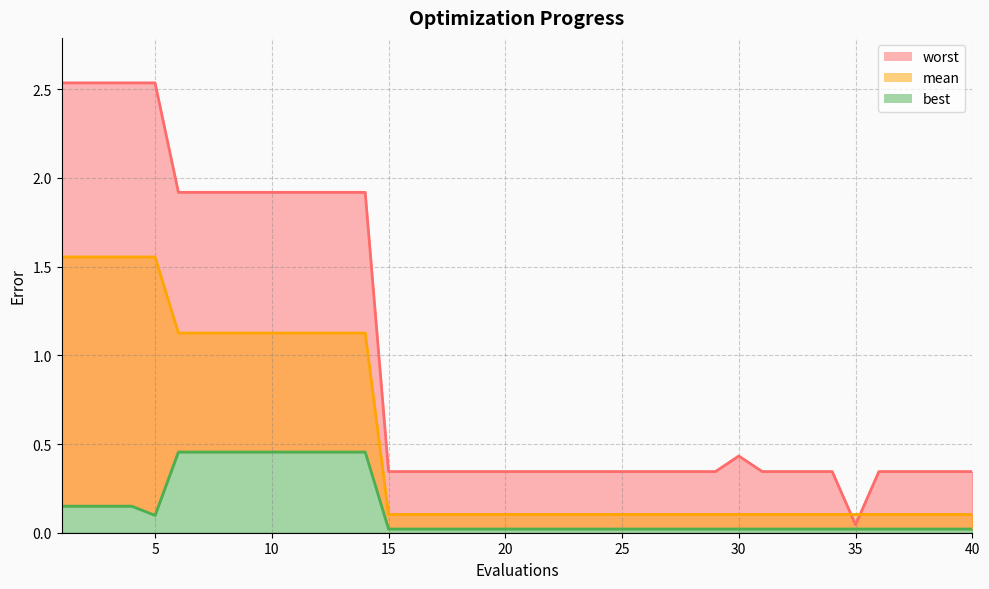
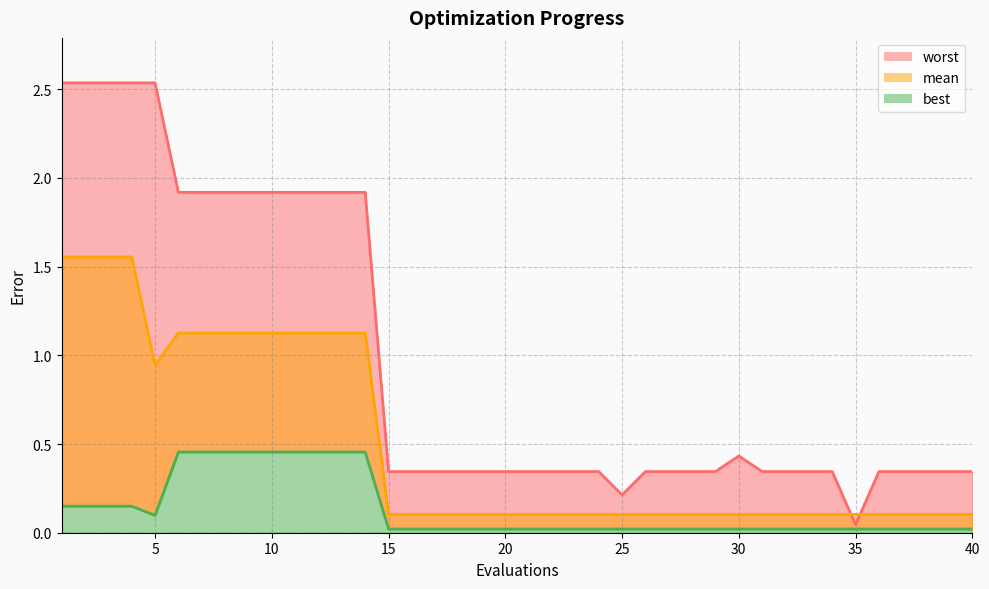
mean, 5: 1.55 -> 0.94
worst, 25: 0.34 -> 0.21
